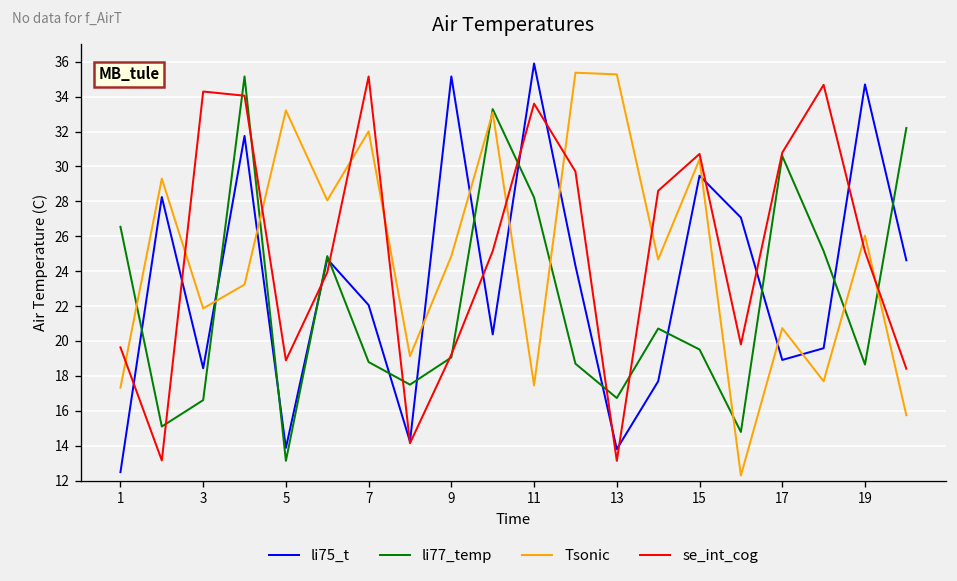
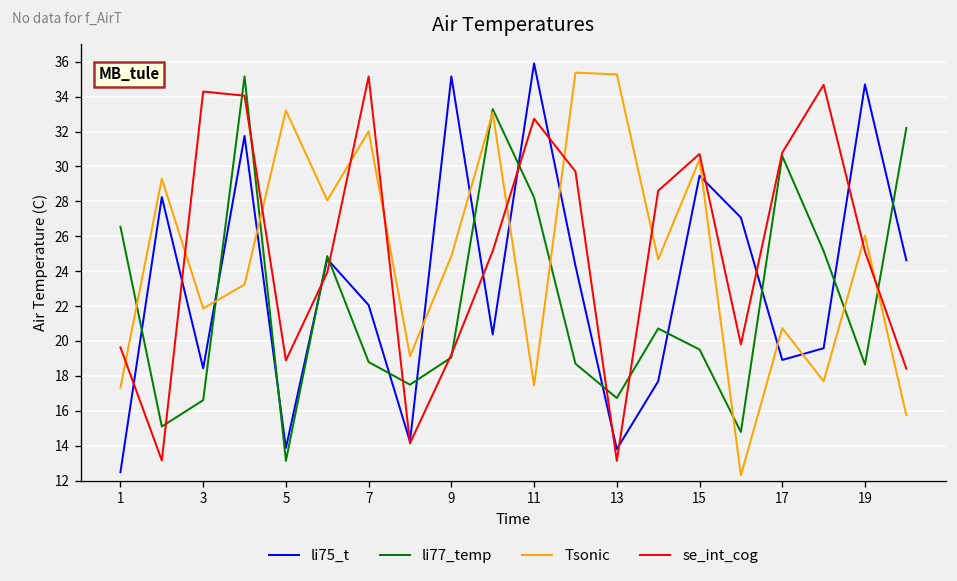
se_int_cog, 11: 33.6 -> 32.7
